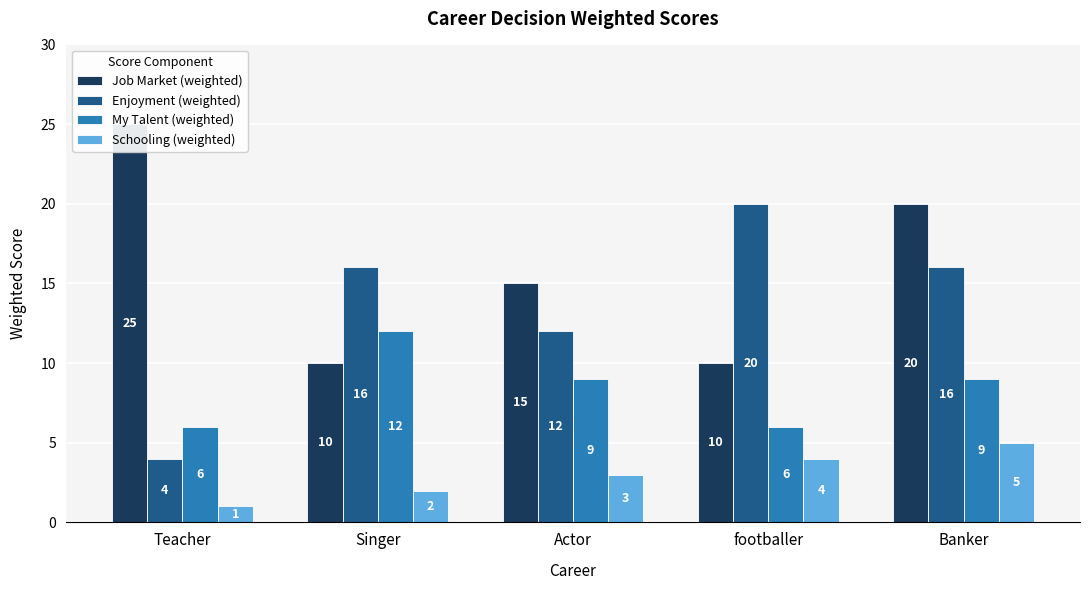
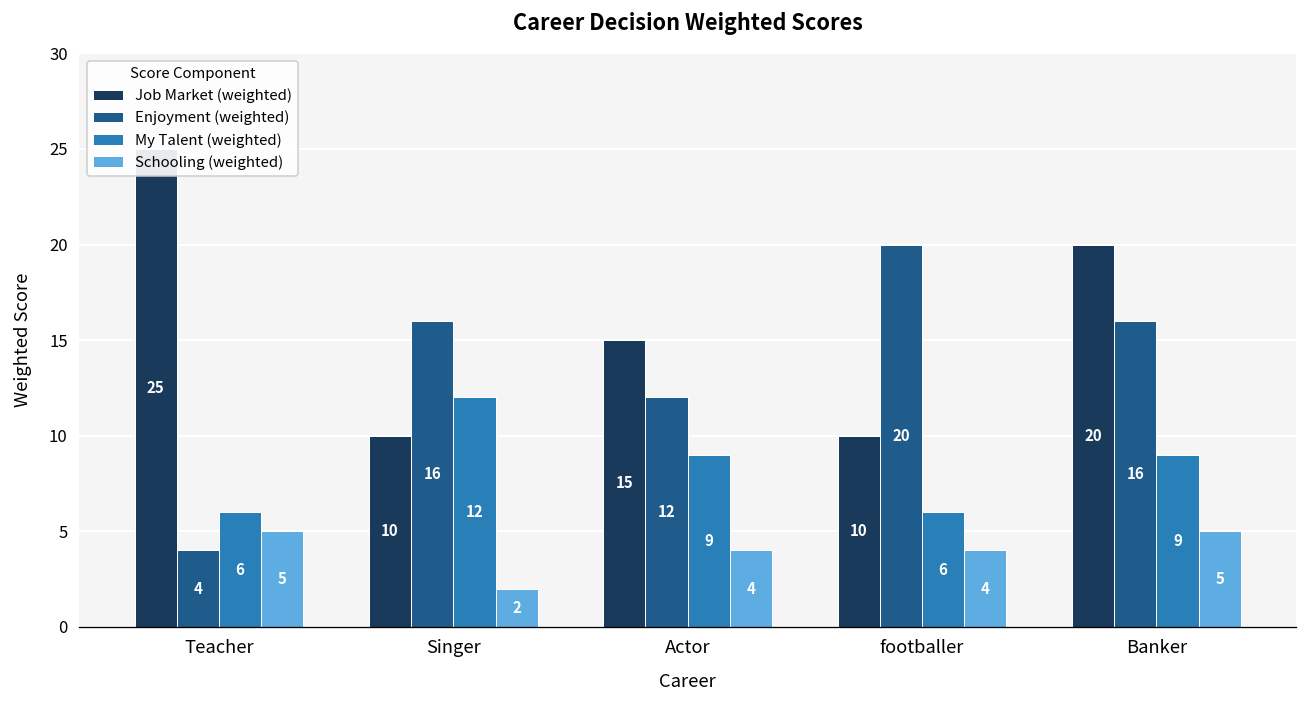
Schooling (weighted), Teacher: 1 -> 5
Schooling (weighted), Actor: 3 -> 4
